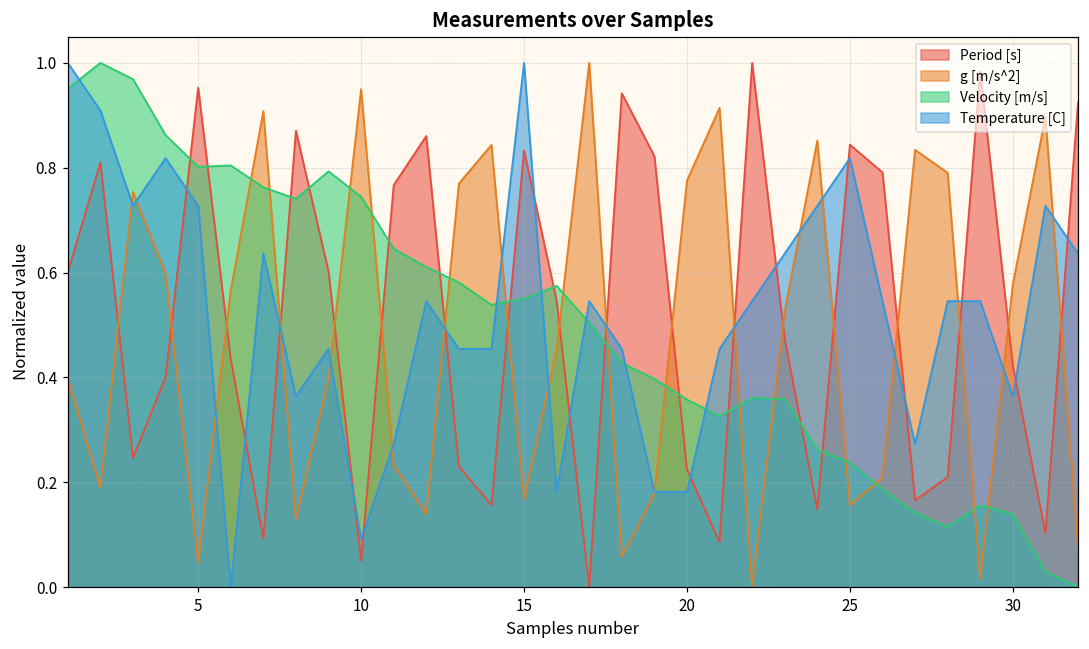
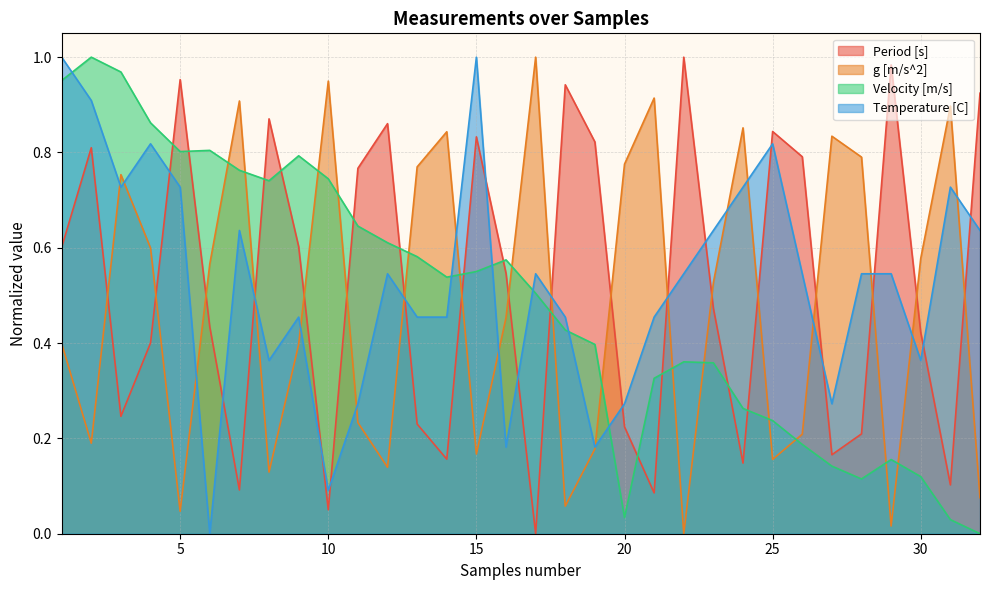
Velocity [m/s], 20: 0.36 -> 0.03
Temperature [C], 20: 0.18 -> 0.27
Velocity [m/s], 30: 0.14 -> 0.12
